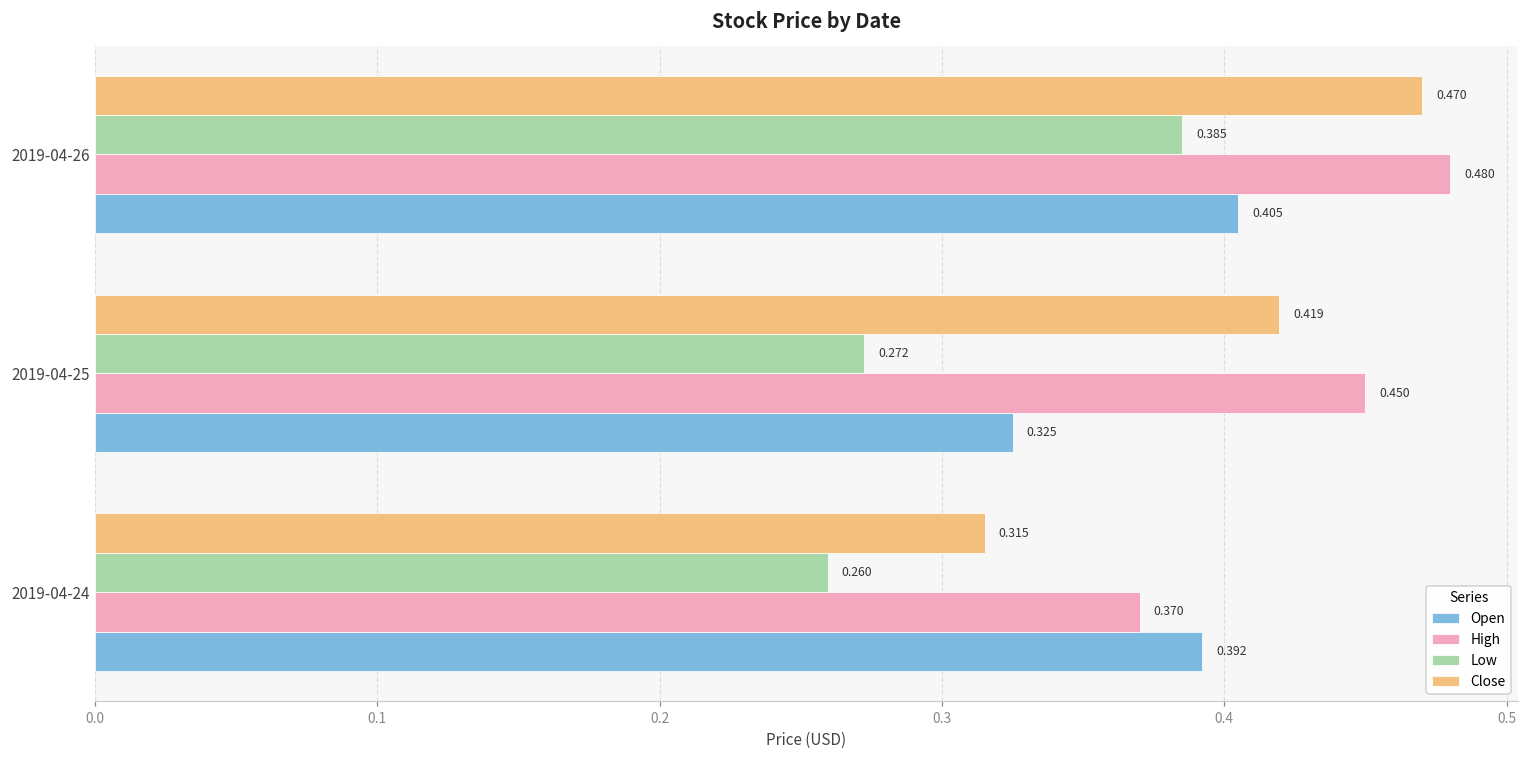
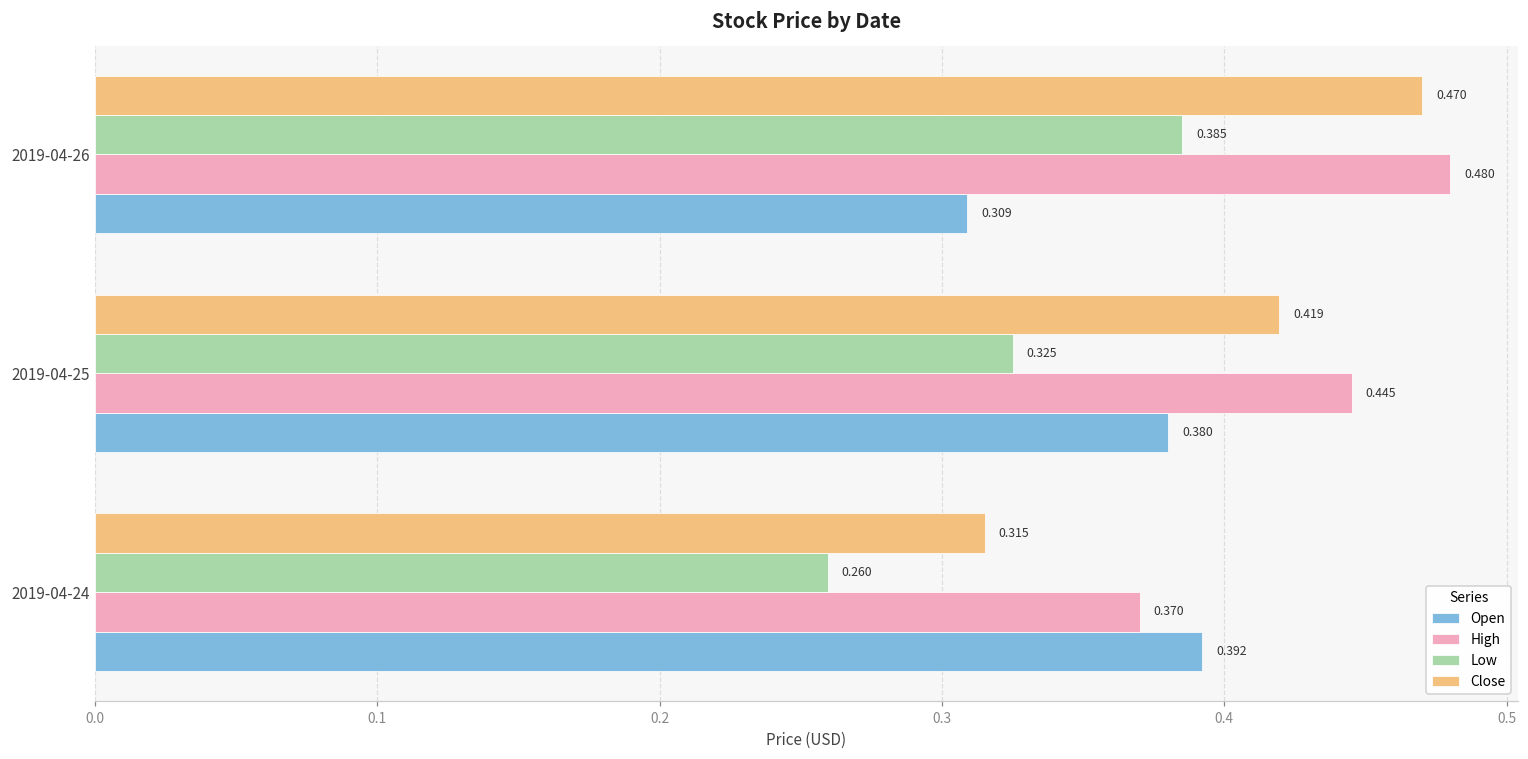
Open, 2019-04-26: 0.405 -> 0.309
Low, 2019-04-25: 0.272 -> 0.325
High, 2019-04-25: 0.450 -> 0.445
Open, 2019-04-25: 0.325 -> 0.380
